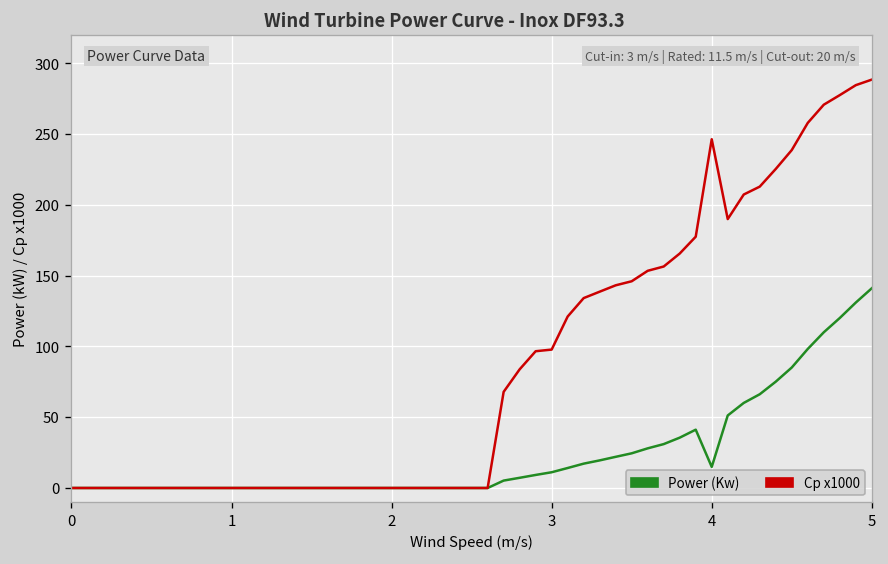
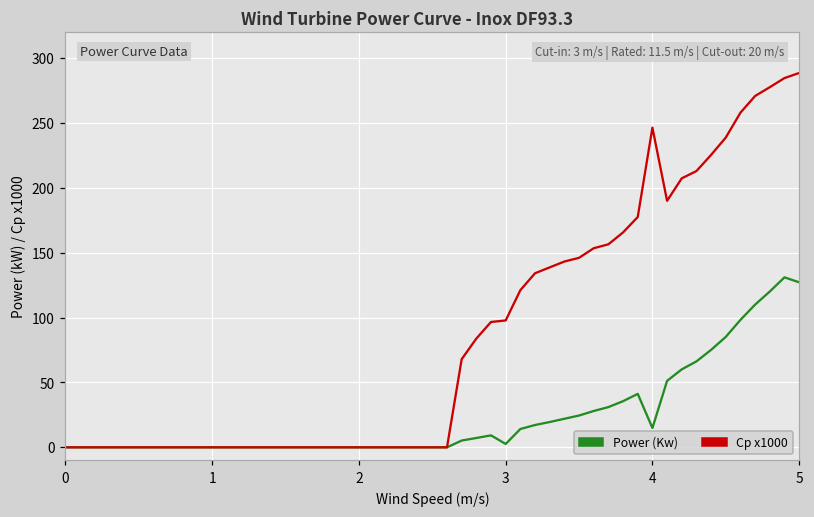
Power (Kw), 3: 11 -> 3
Power (Kw), 5: 141 -> 127
